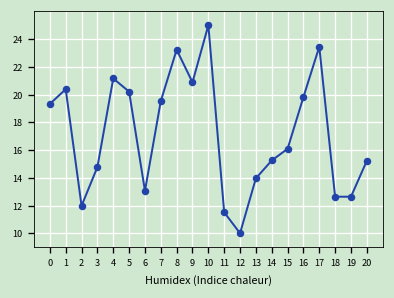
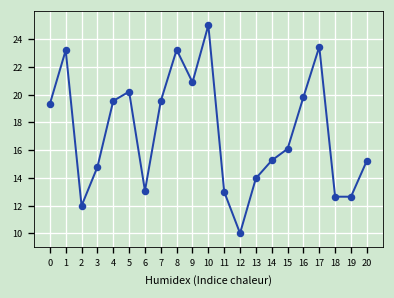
1: 20.4 -> 23.2
4: 21.2 -> 19.5
11: 11.5 -> 13.0
